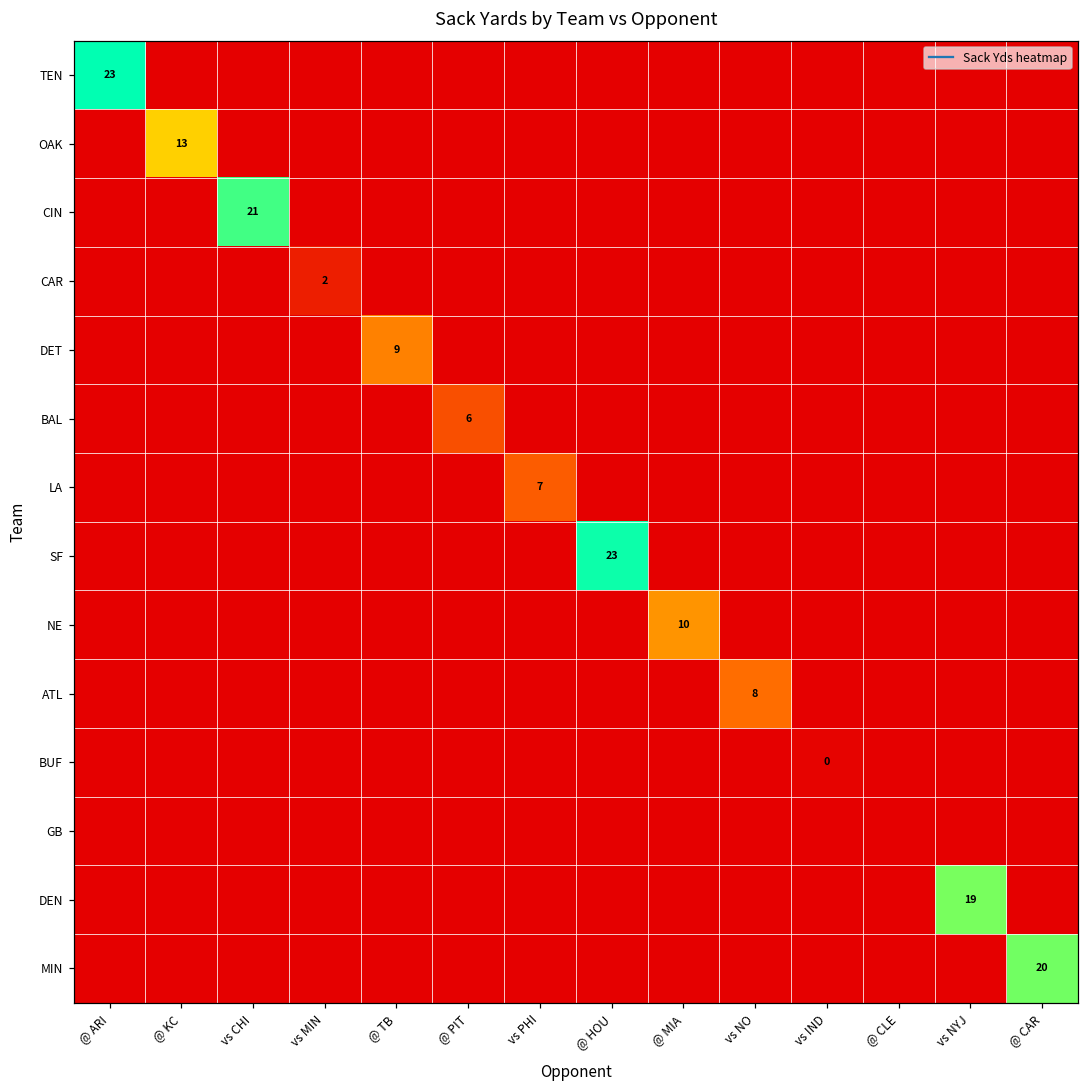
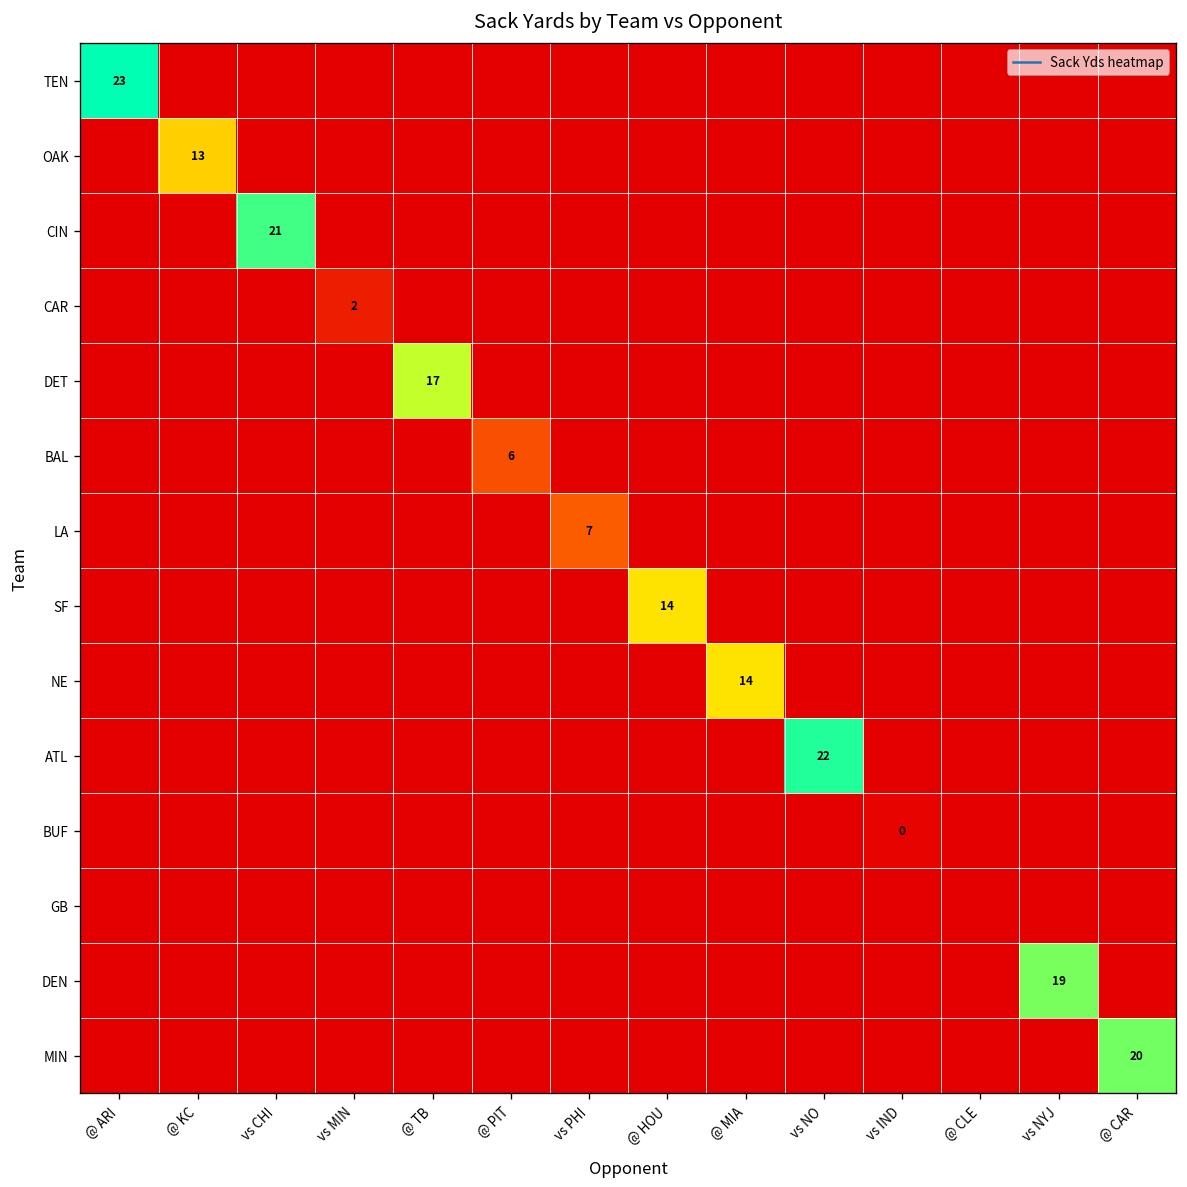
DET, @ TB: 9 -> 17
SF, @ HOU: 23 -> 14
NE, @ MIA: 10 -> 14
ATL, vs NO: 8 -> 22
